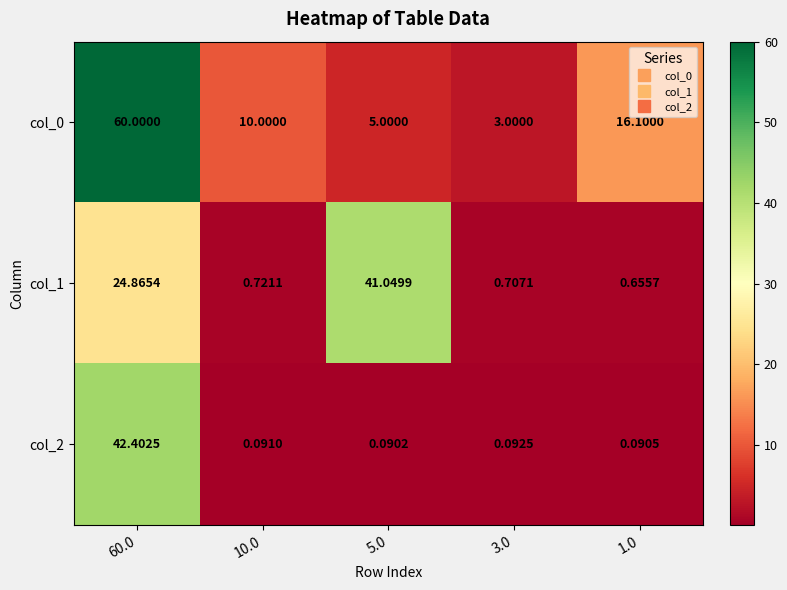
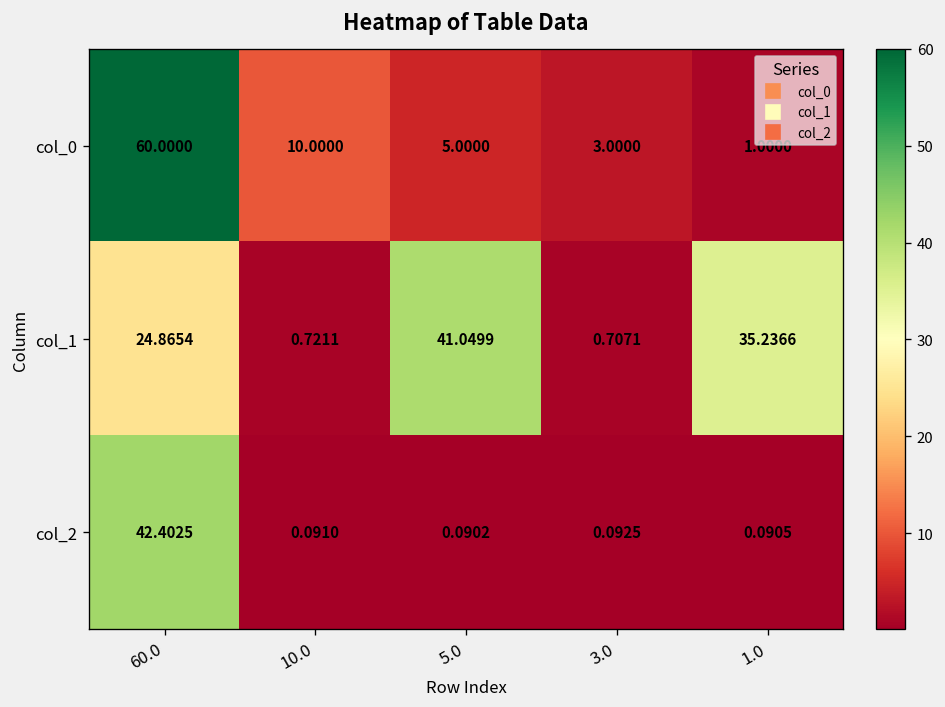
col_0, 1.0: 16.1000 -> 1.0000
col_1, 1.0: 0.6557 -> 35.2366
